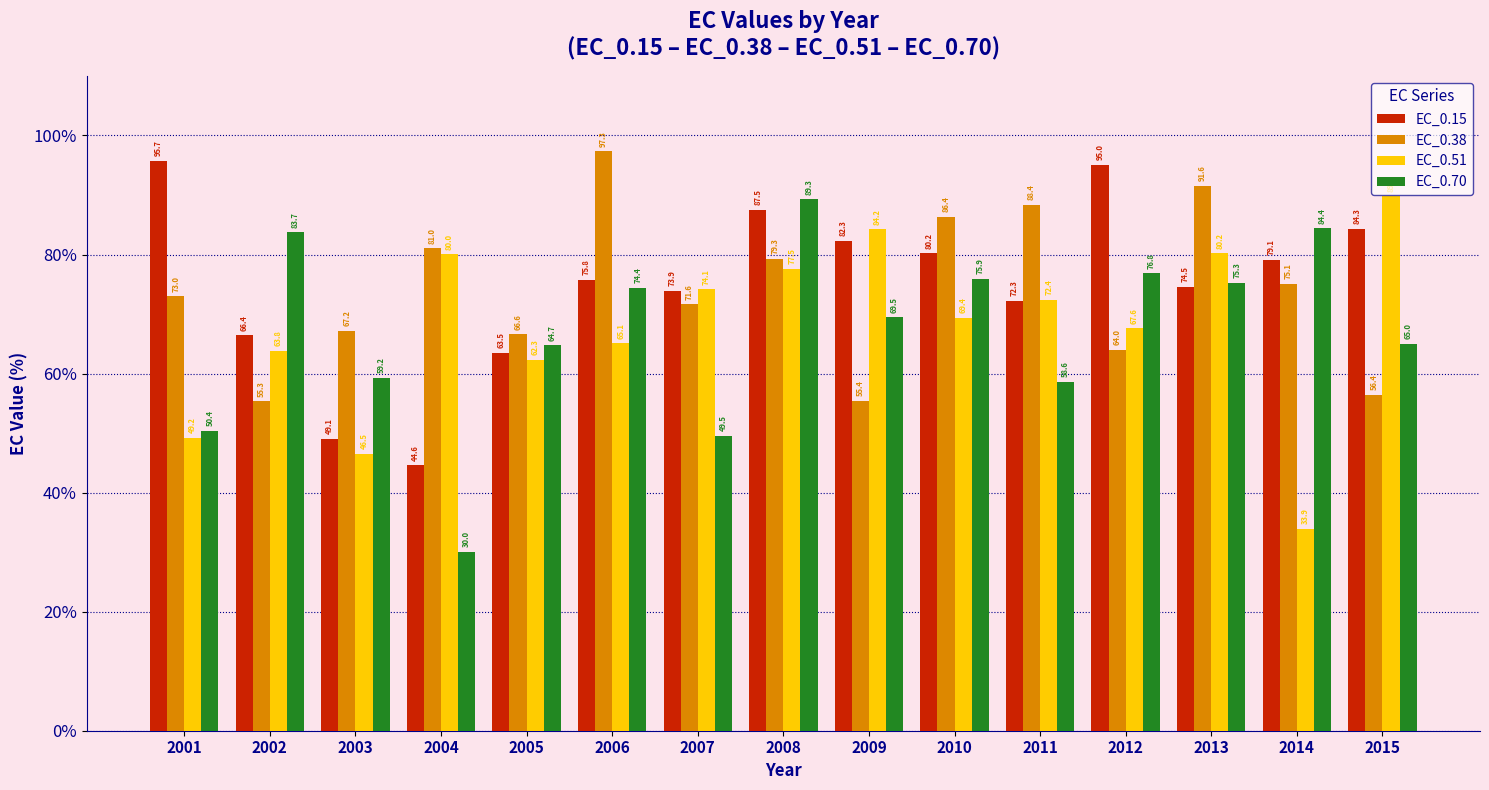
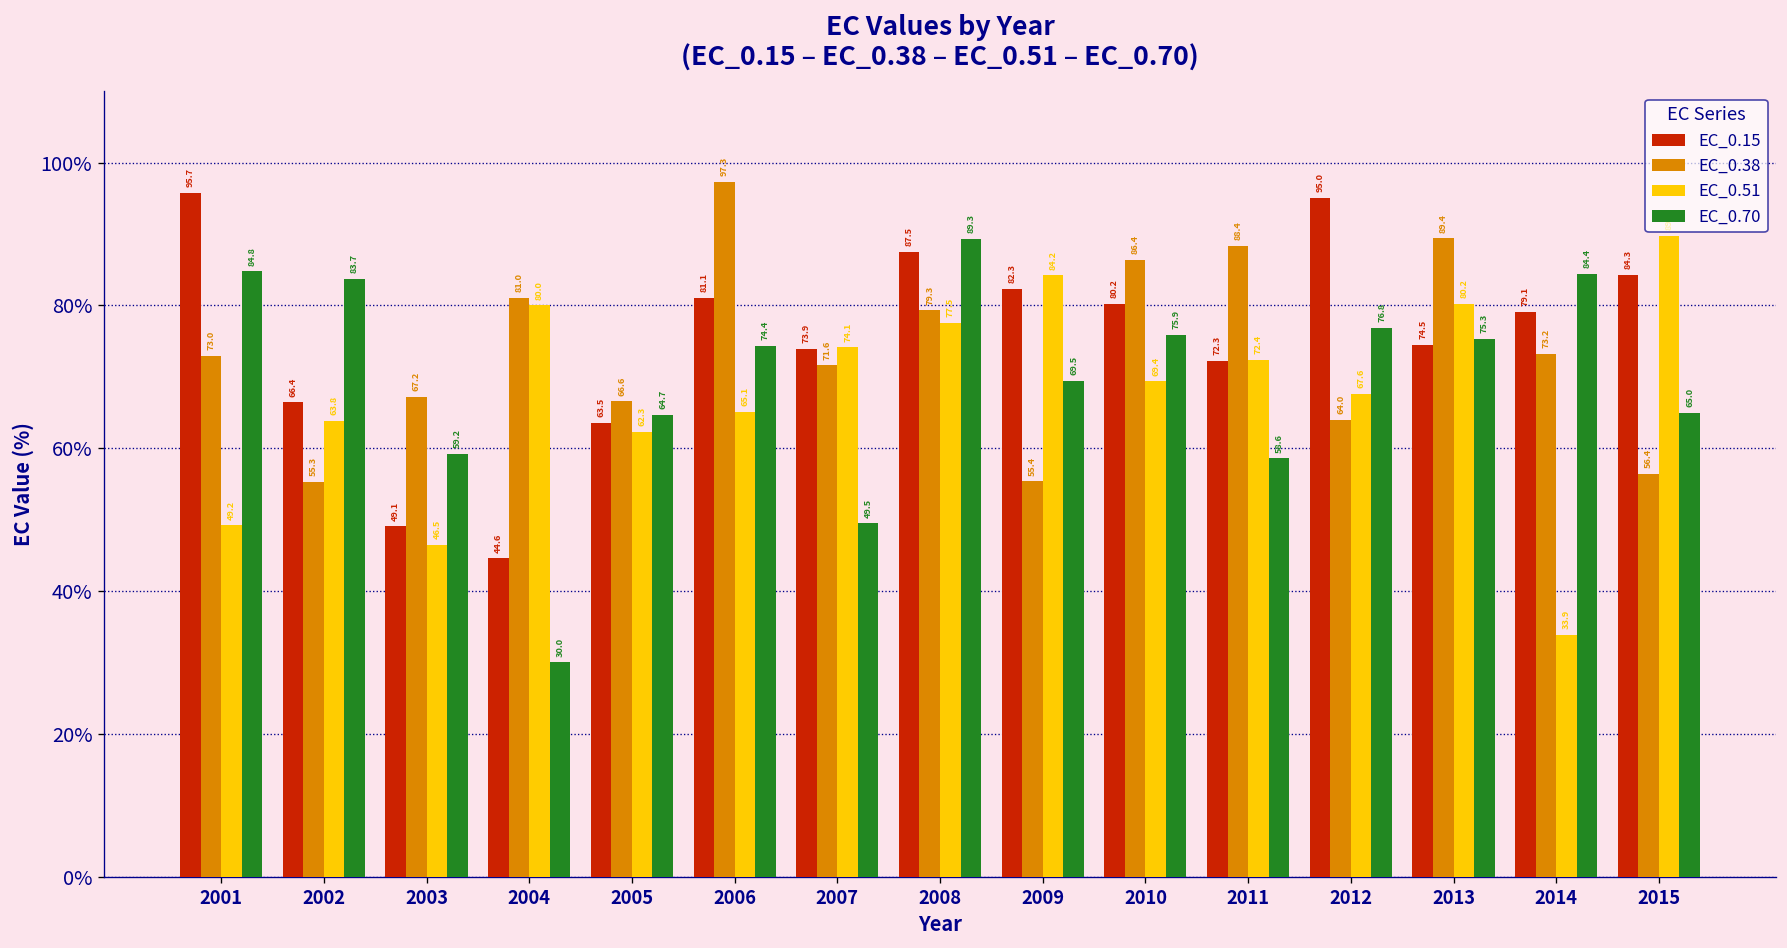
EC_0.70, 2001: 50.4 -> 84.8
EC_0.15, 2006: 75.8 -> 81.1
EC_0.38, 2013: 91.6 -> 89.4
EC_0.38, 2014: 75.1 -> 73.2
